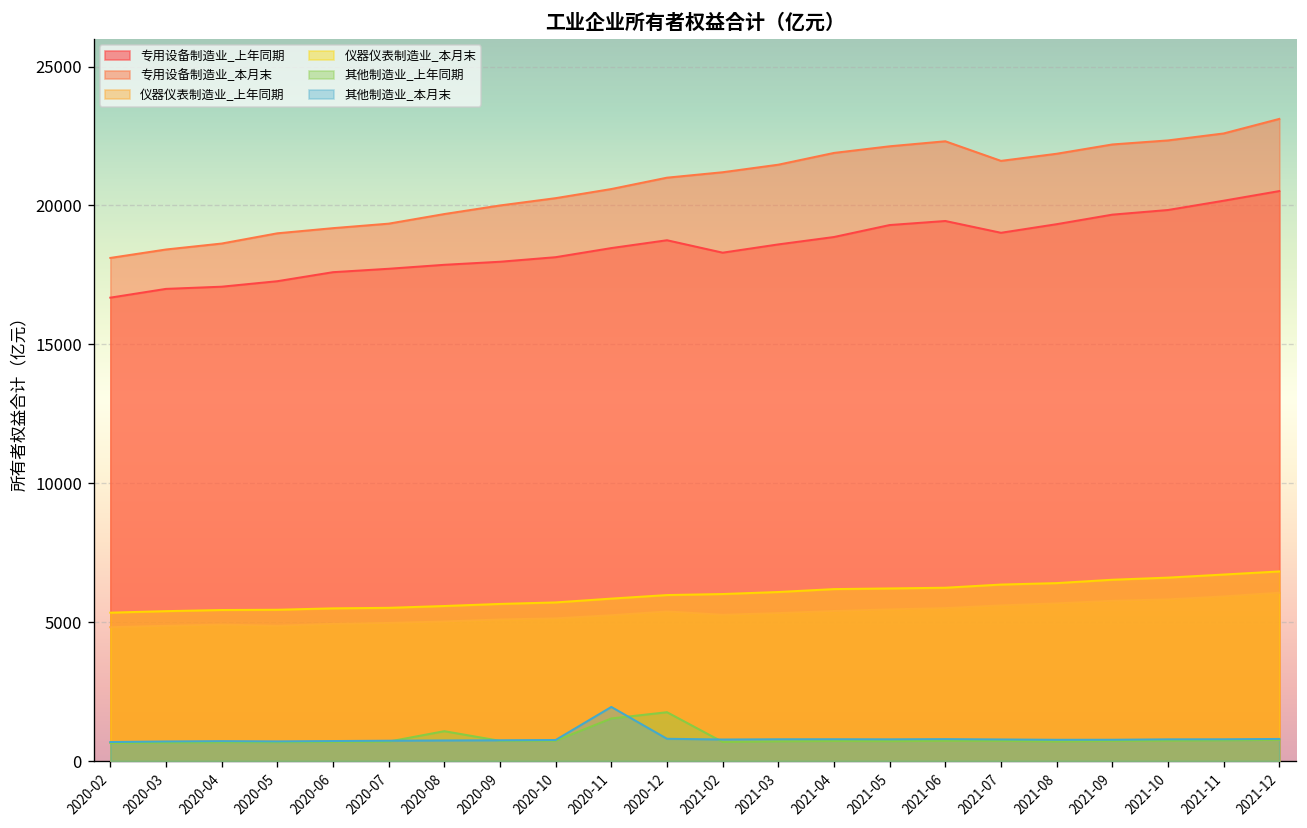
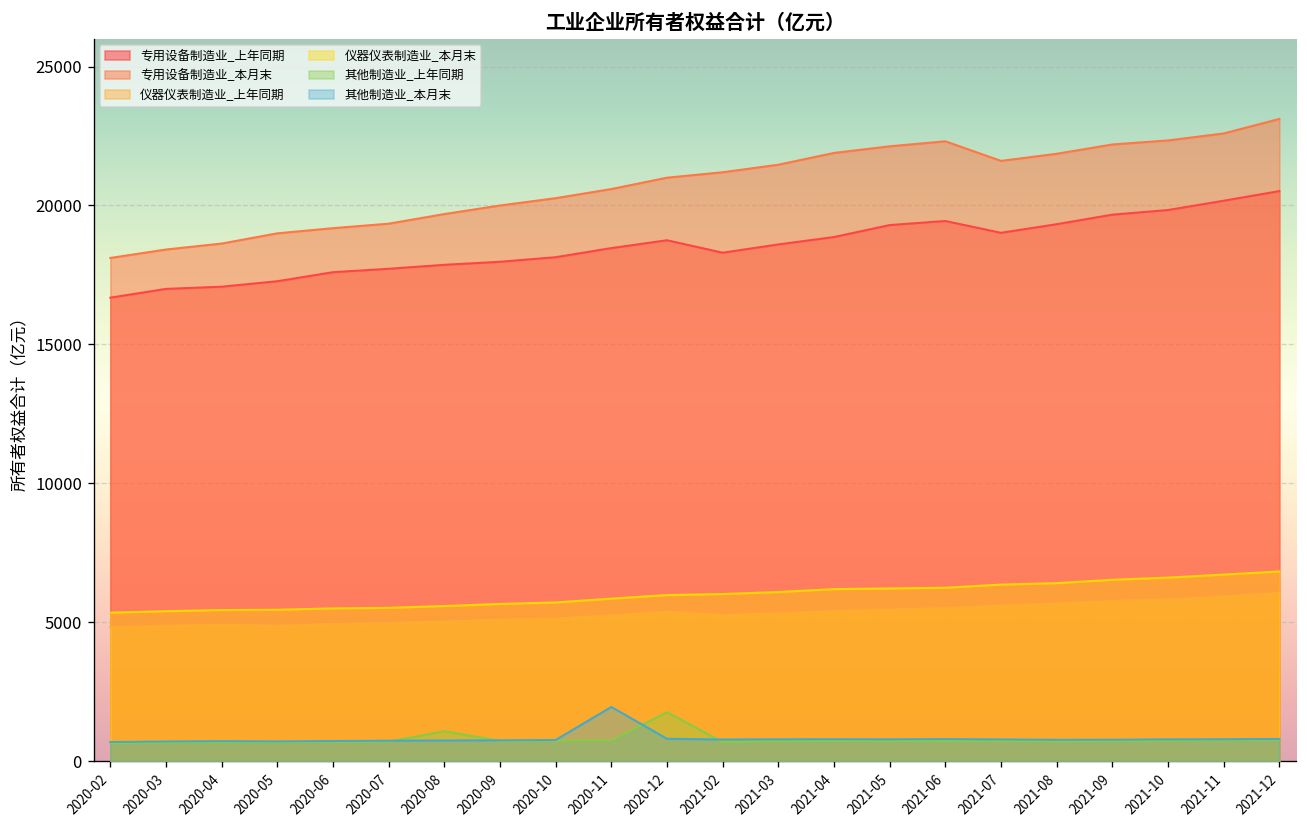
其他制造业_上年同期, 2020-11: 1500 -> 700
